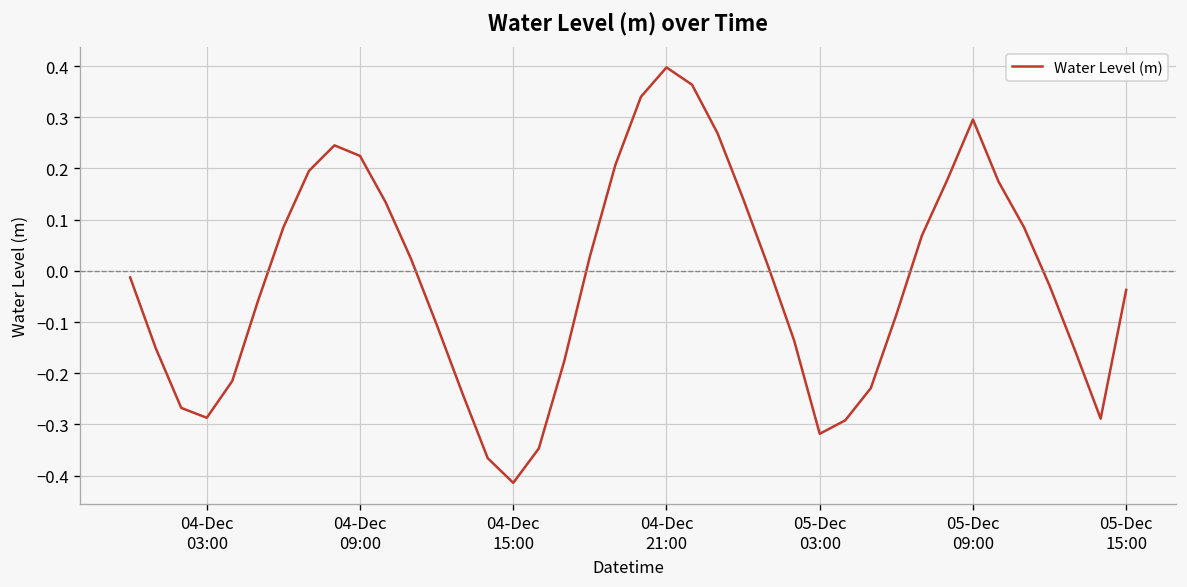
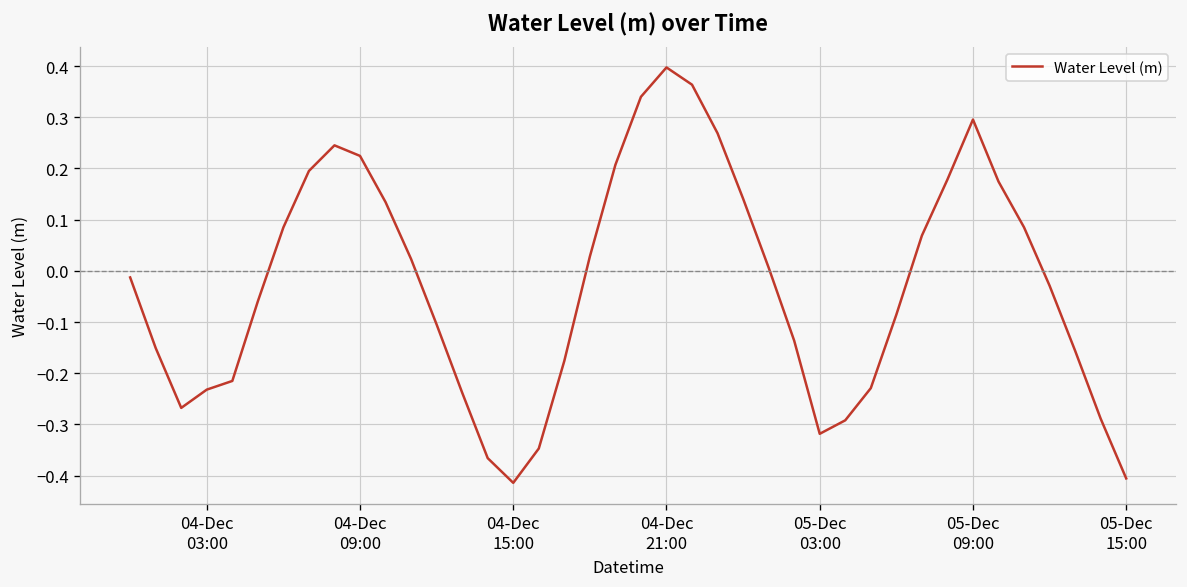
04-Dec 03:00: -0.29 -> -0.23
05-Dec 15:00: -0.04 -> -0.41
